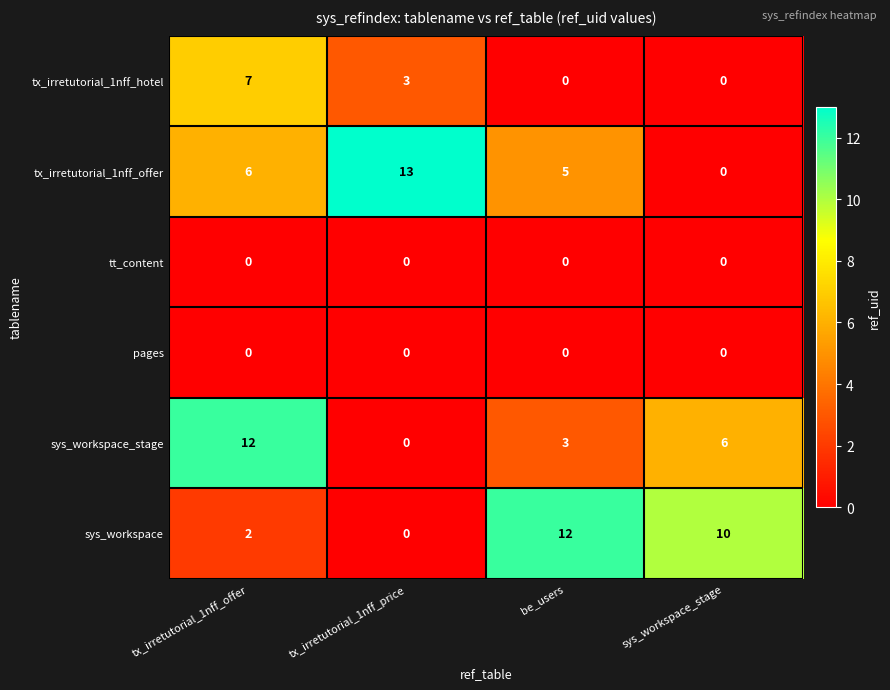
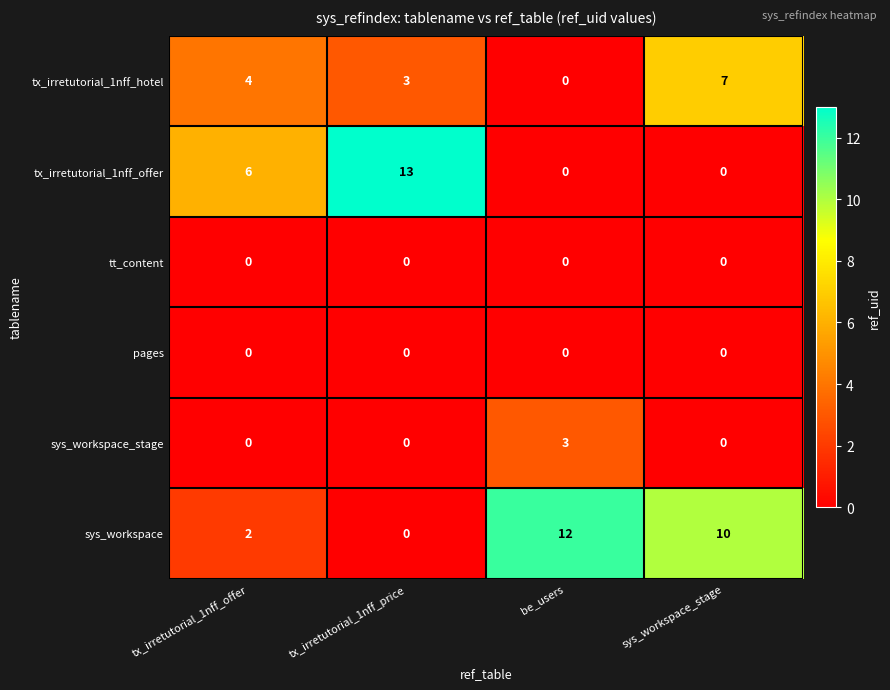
tx_irretutorial_1nff_hotel, tx_irretutorial_1nff_offer: 7 -> 4
tx_irretutorial_1nff_hotel, sys_workspace_stage: 0 -> 7
tx_irretutorial_1nff_offer, be_users: 5 -> 0
sys_workspace_stage, tx_irretutorial_1nff_offer: 12 -> 0
sys_workspace_stage, sys_workspace_stage: 6 -> 0
